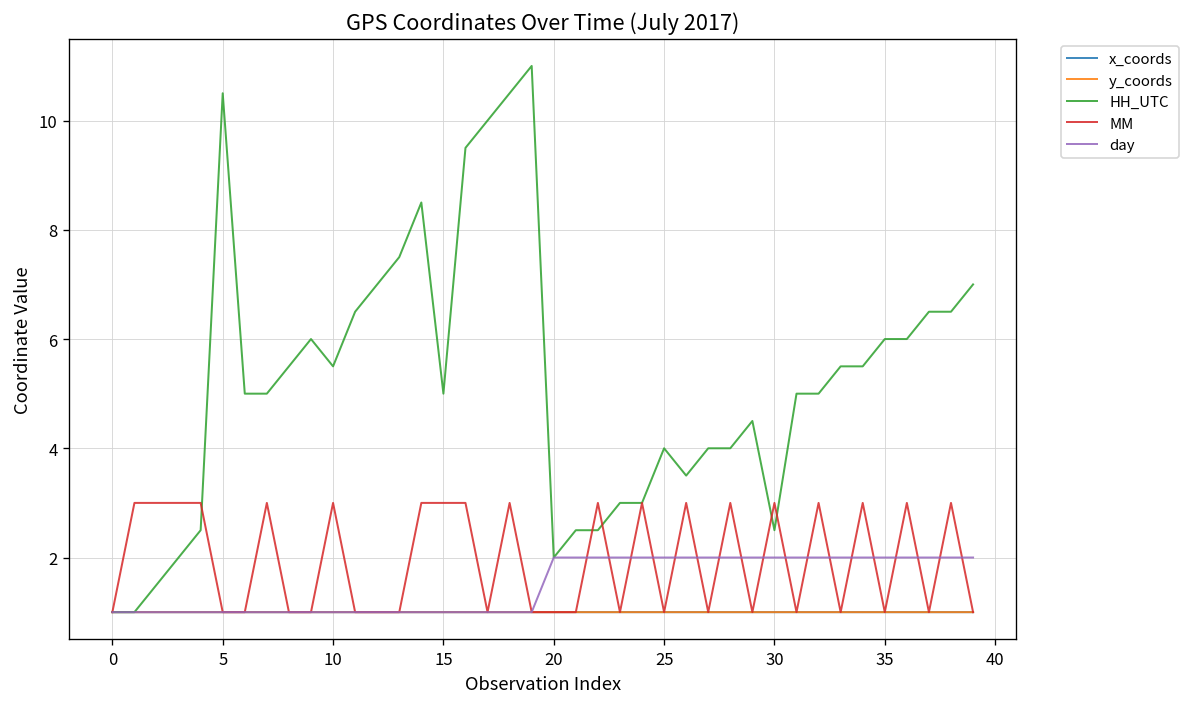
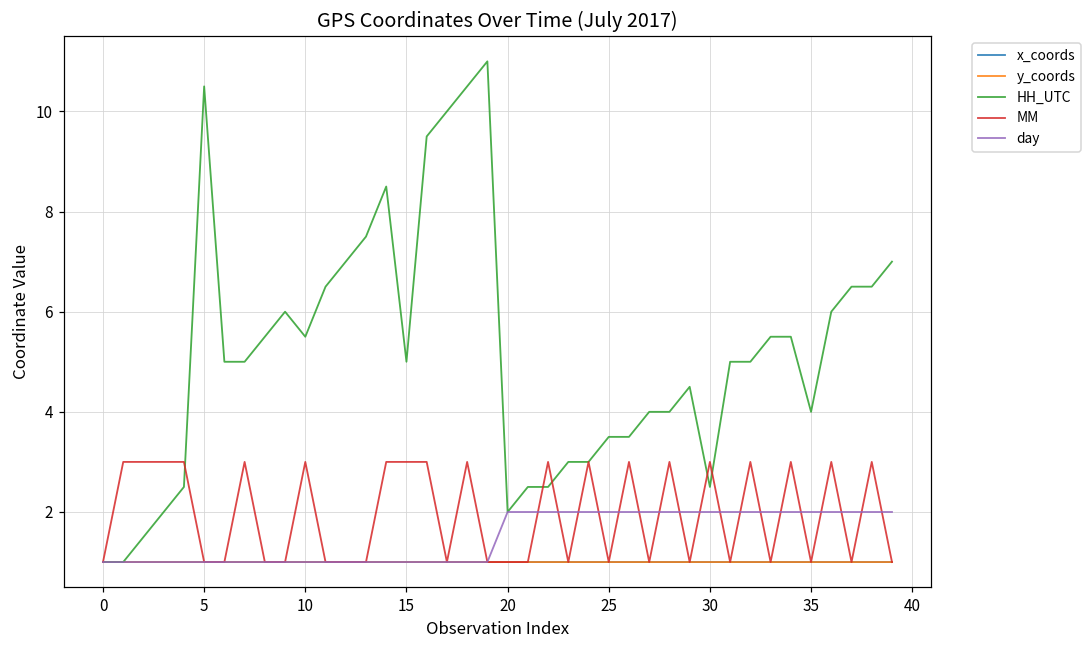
HH_UTC, 25: 4.0 -> 3.5
HH_UTC, 35: 6.0 -> 4.0
